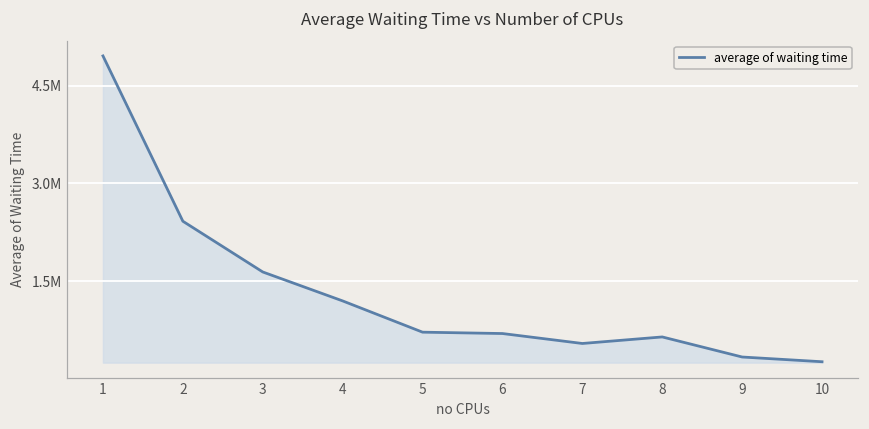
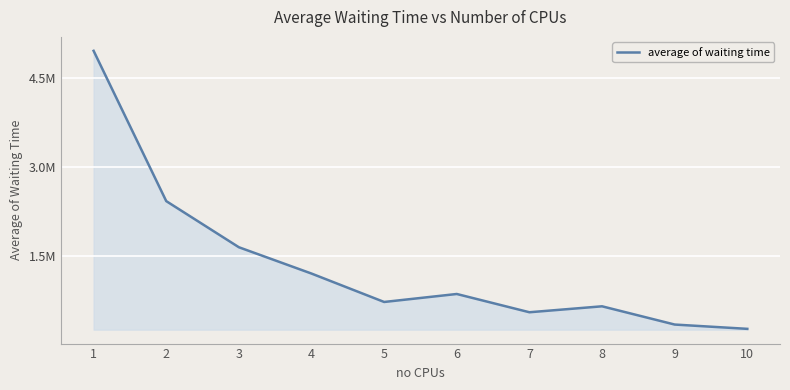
6: 700000 -> 900000
